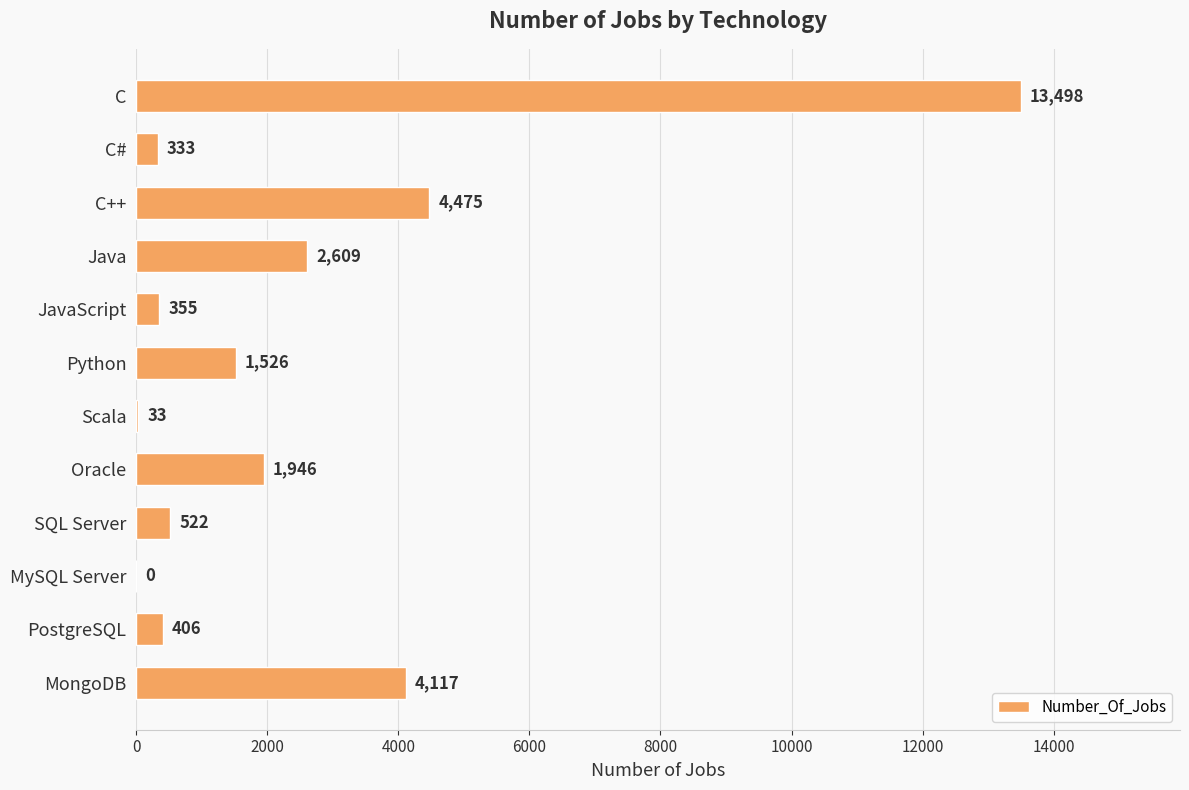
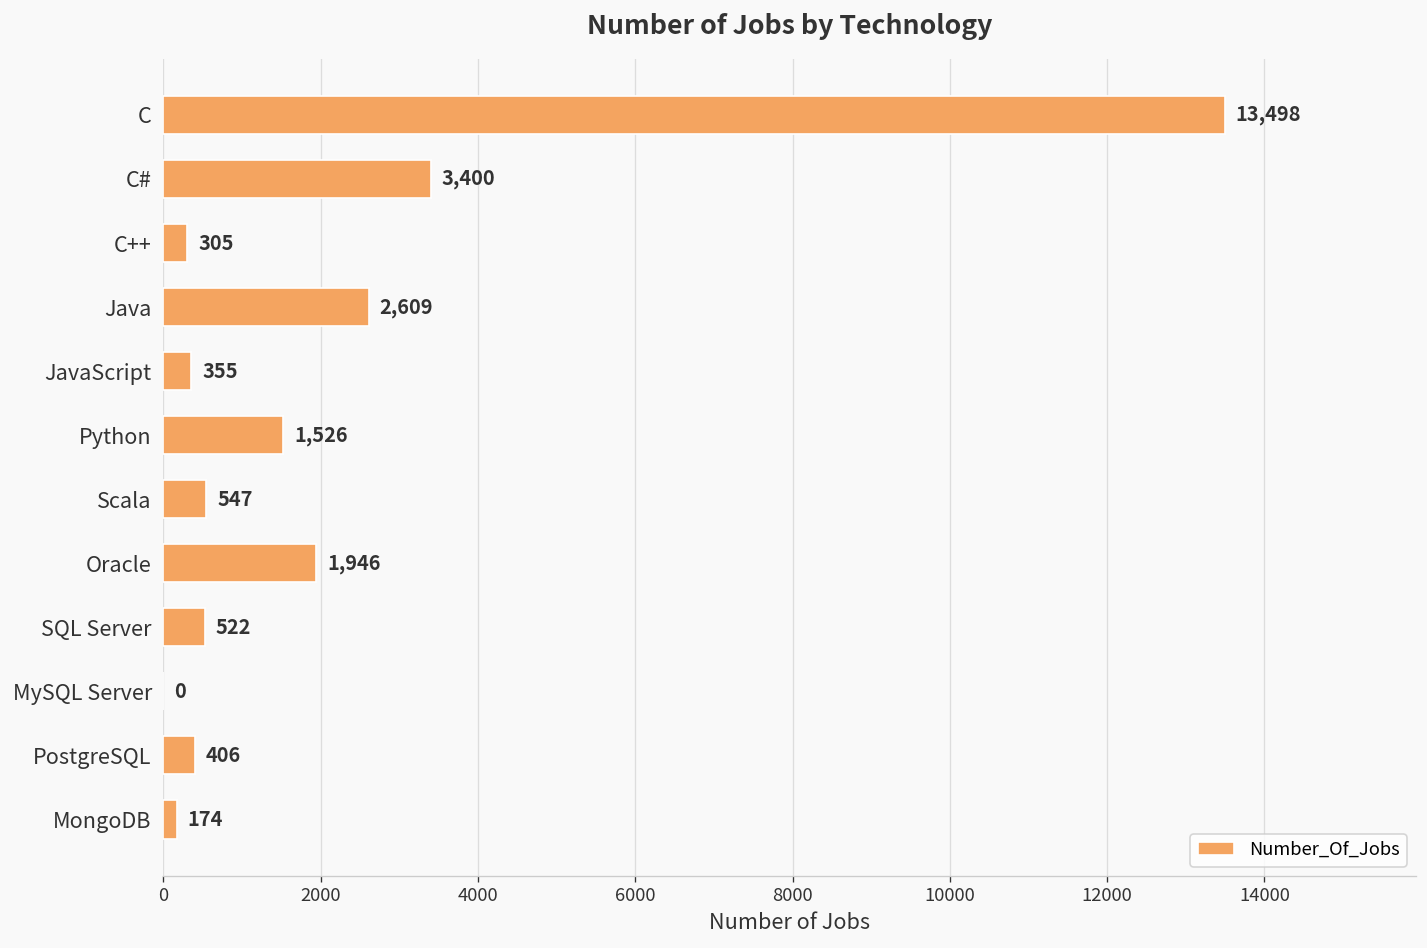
C#: 333 -> 3,400
C++: 4,475 -> 305
Scala: 33 -> 547
MongoDB: 4,117 -> 174
